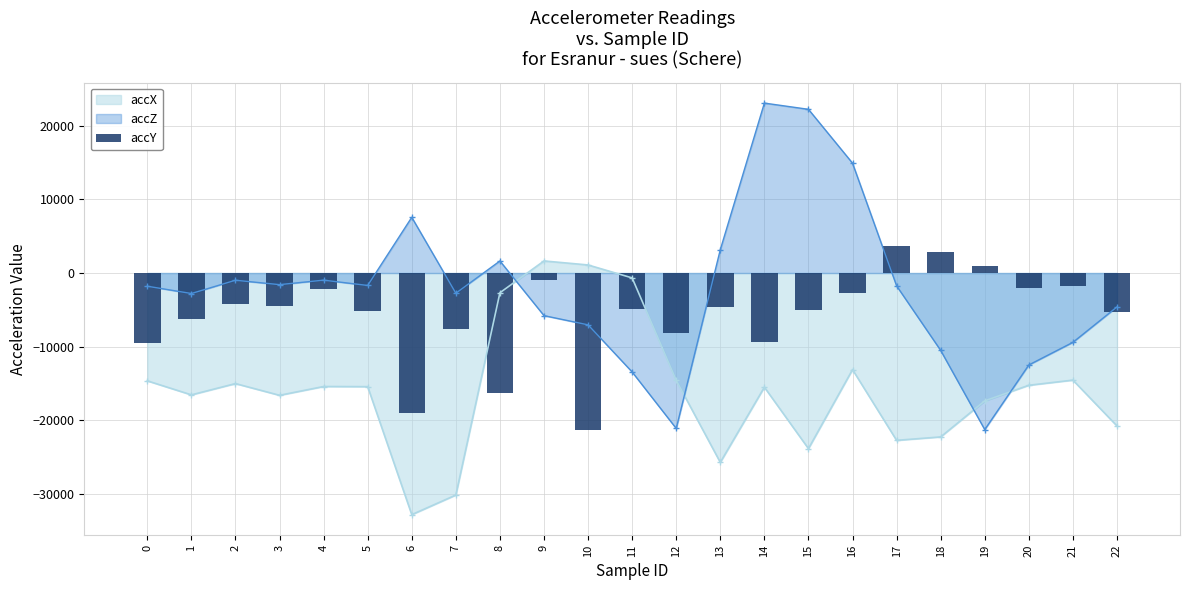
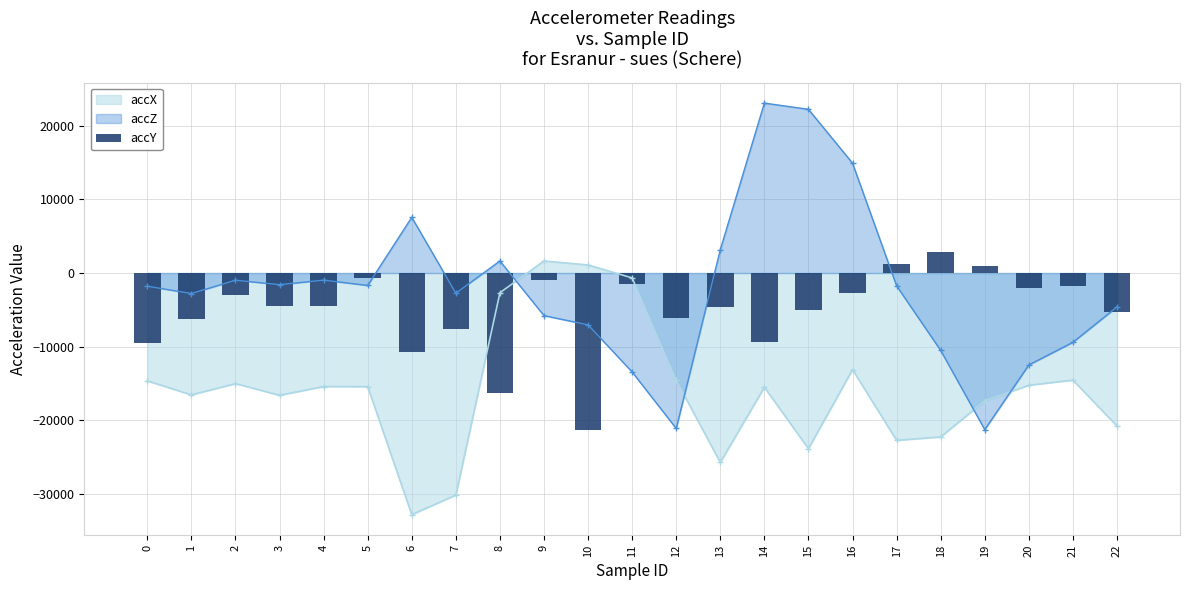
accY, 2: -4000 -> -3000
accY, 4: -2000 -> -4000
accY, 5: -5000 -> -1000
accY, 6: -19000 -> -11000
accY, 11: -5000 -> -2000
accY, 12: -8000 -> -6000
accY, 17: 4000 -> 1000
